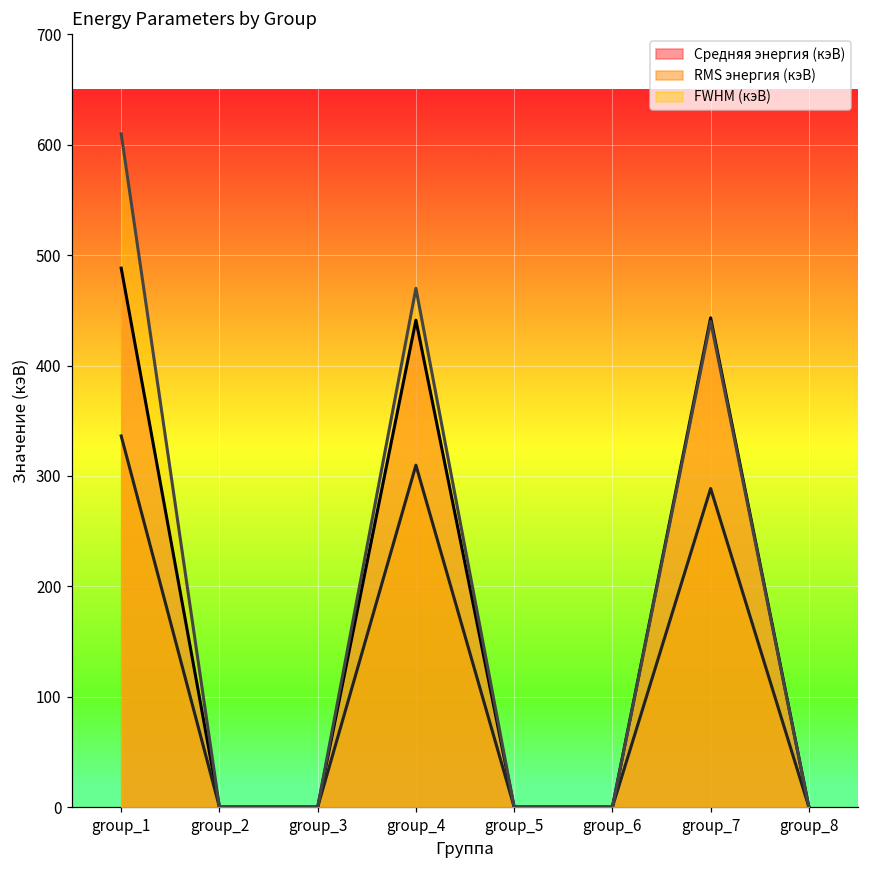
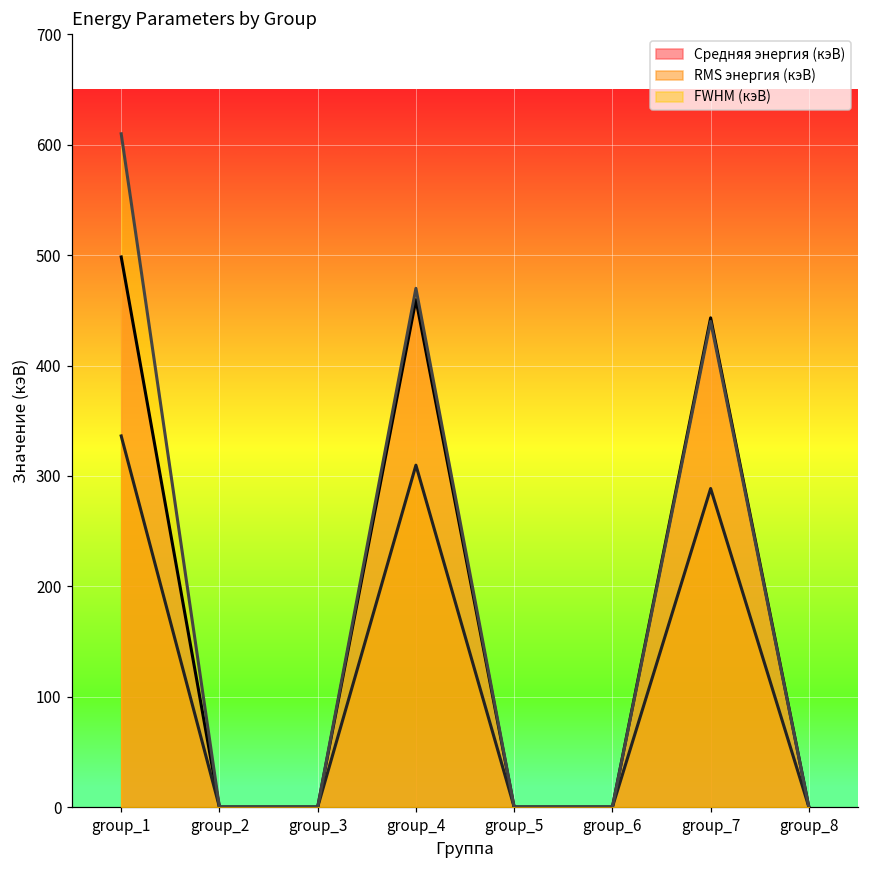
Средняя энергия (кэВ), group_1: 488 -> 498
Средняя энергия (кэВ), group_4: 441 -> 460
